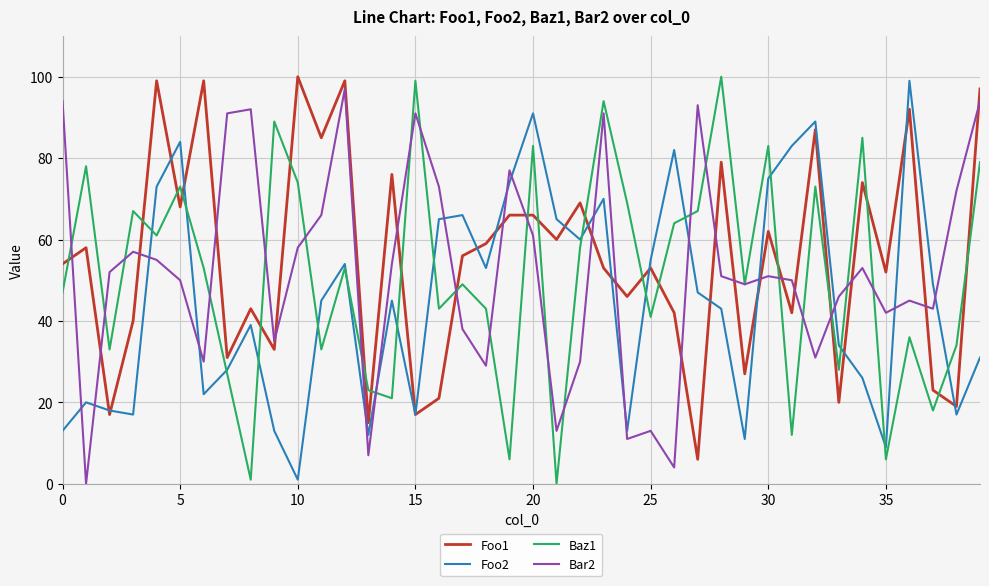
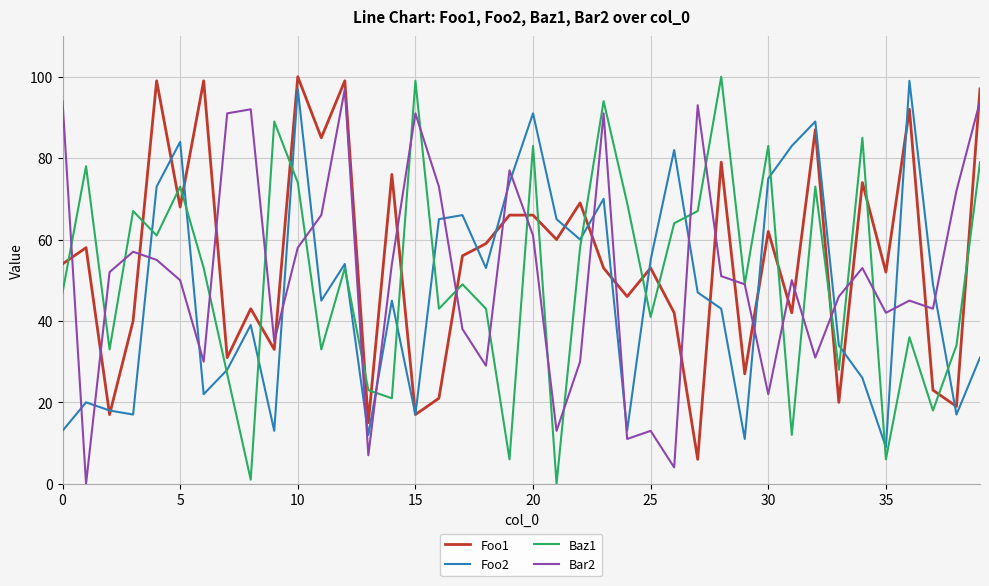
Foo2, 10: 1 -> 97
Bar2, 30: 51 -> 22
